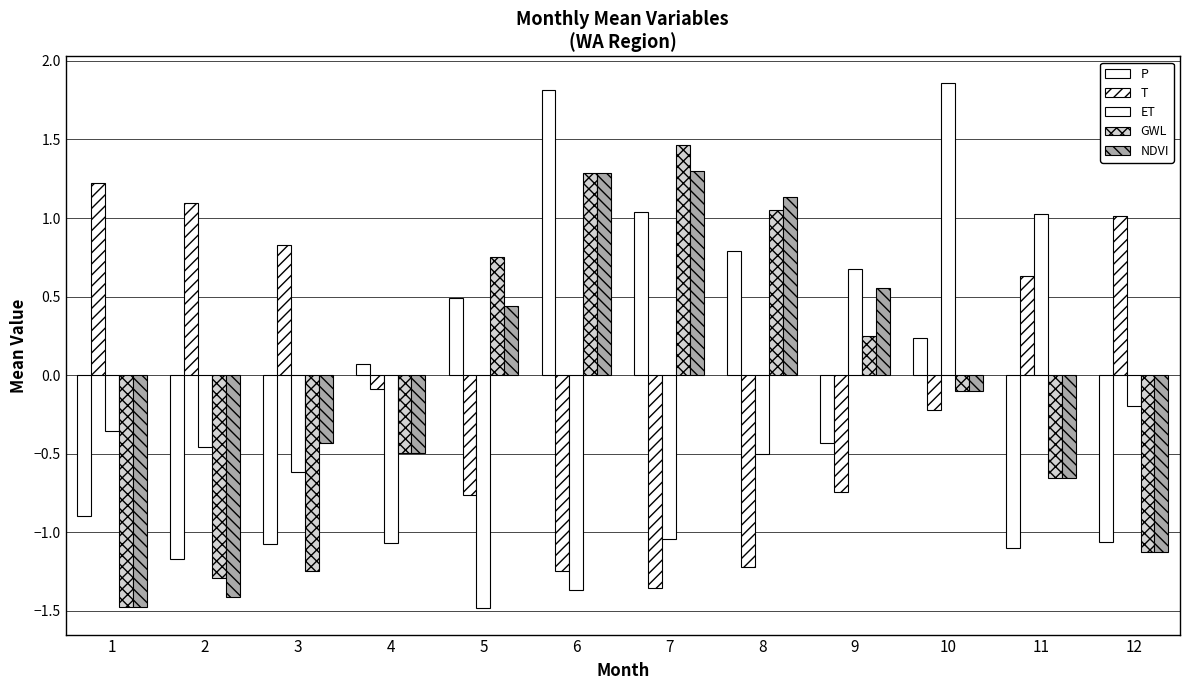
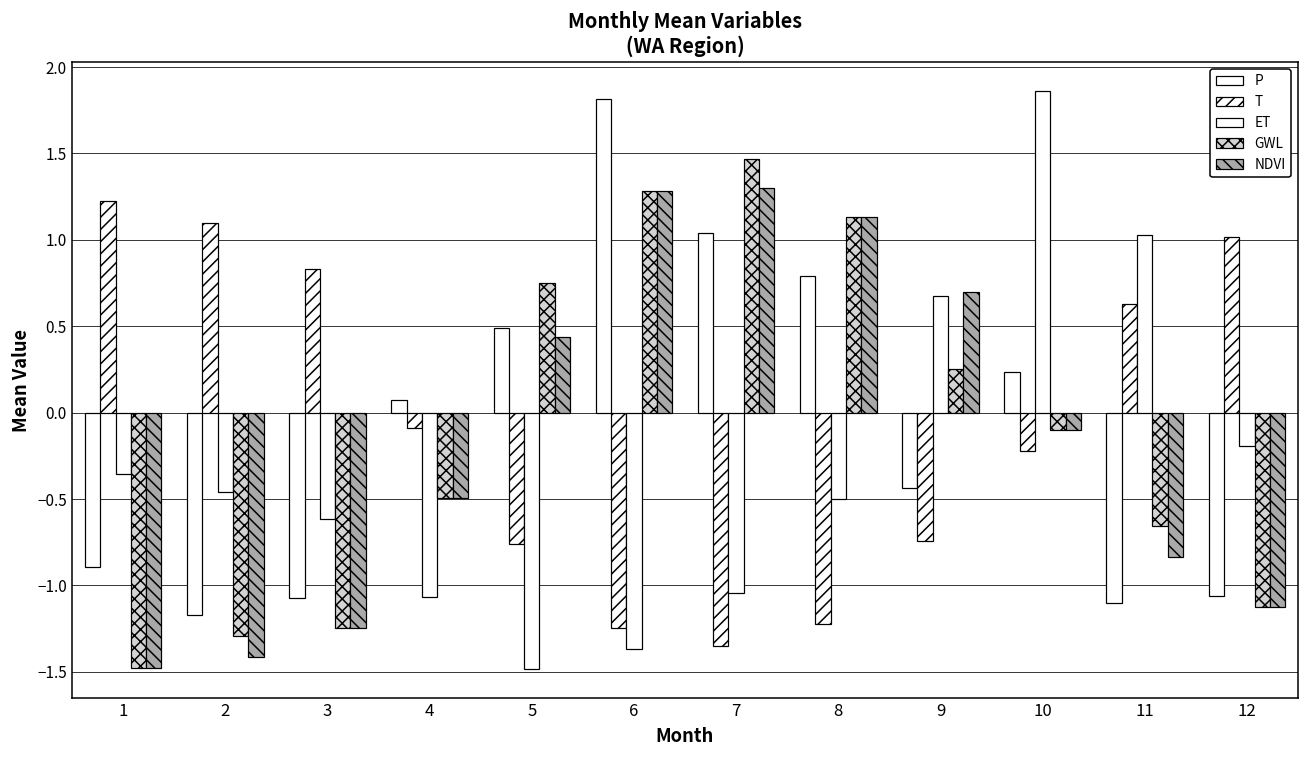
NDVI, 3: -0.43 -> -1.24
GWL, 8: 1.05 -> 1.13
NDVI, 9: 0.56 -> 0.70
NDVI, 11: -0.66 -> -0.84
